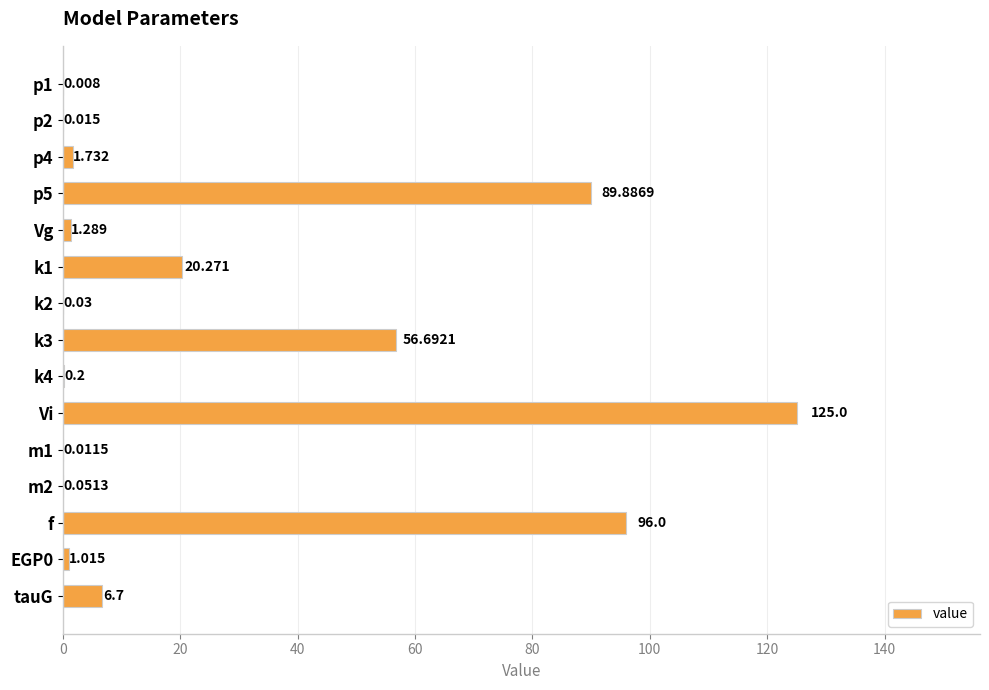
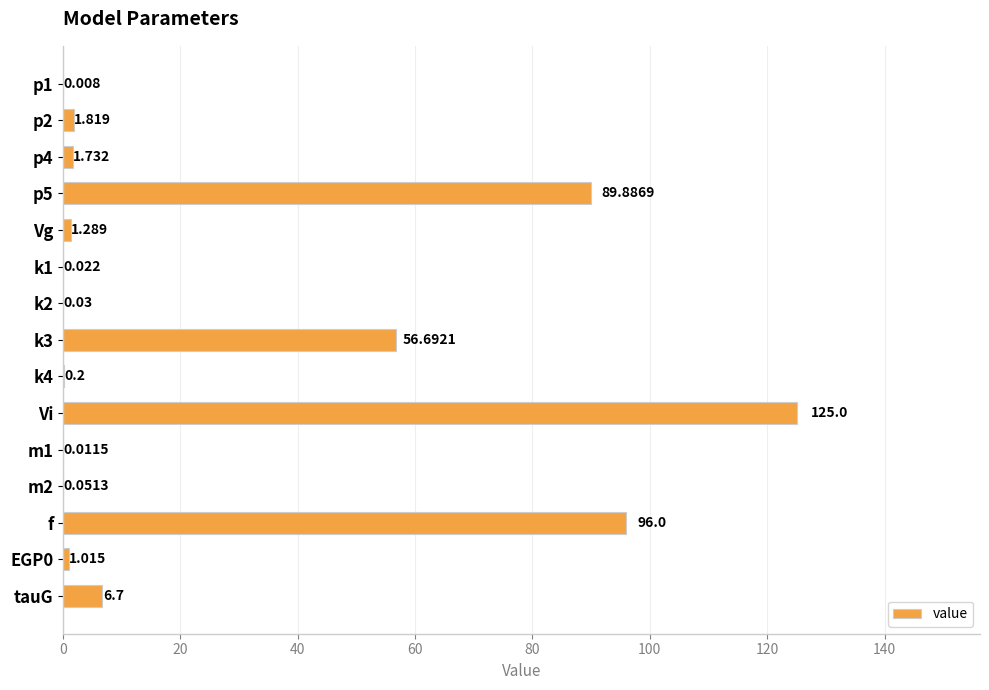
p2: 0.015 -> 1.819
k1: 20.271 -> 0.022
